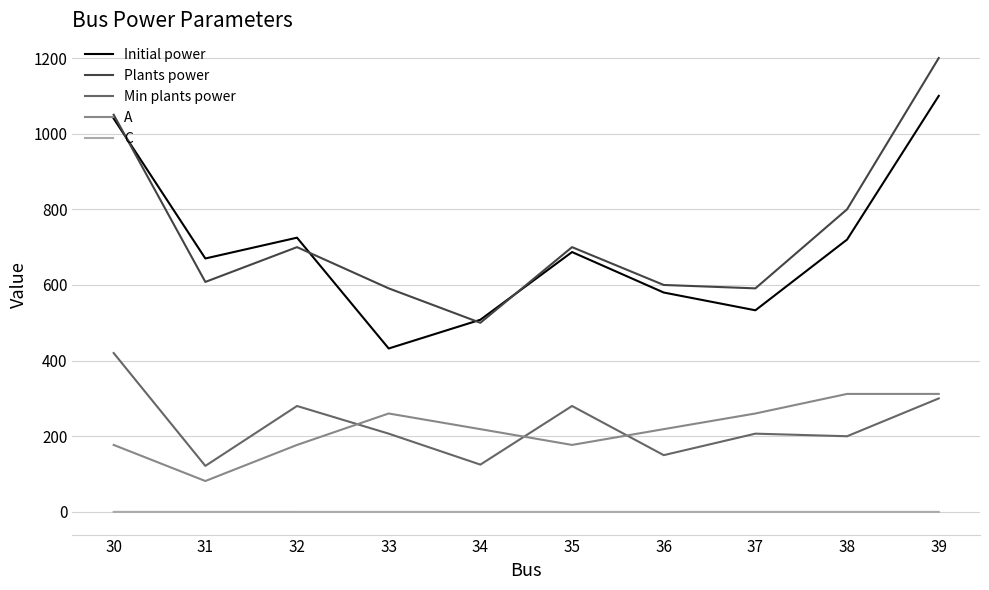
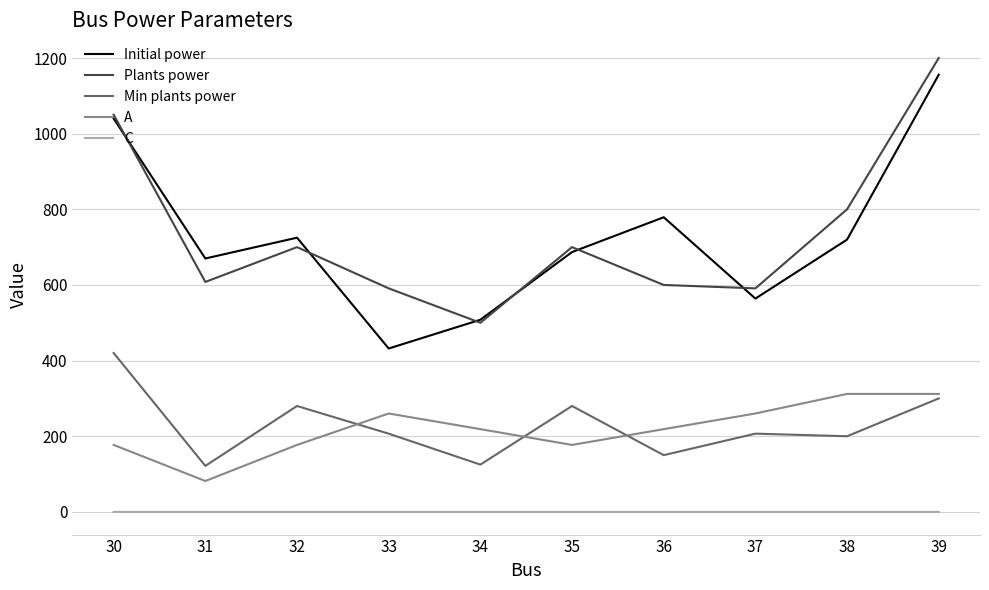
Initial power, 36: 580 -> 780
Initial power, 37: 530 -> 560
Initial power, 39: 1100 -> 1160
